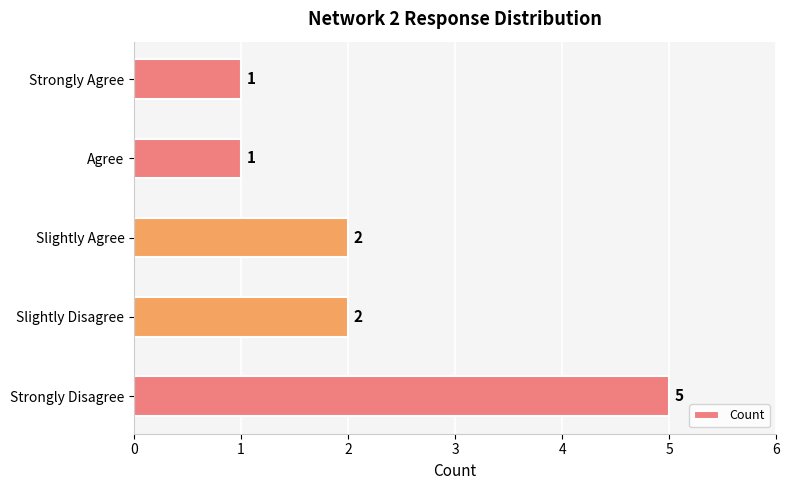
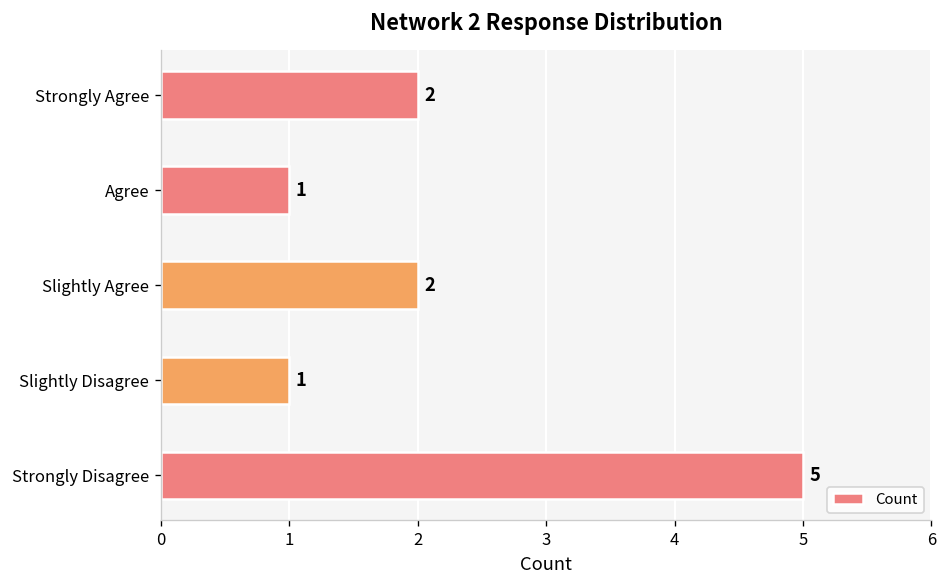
Strongly Agree: 1 -> 2
Slightly Disagree: 2 -> 1
